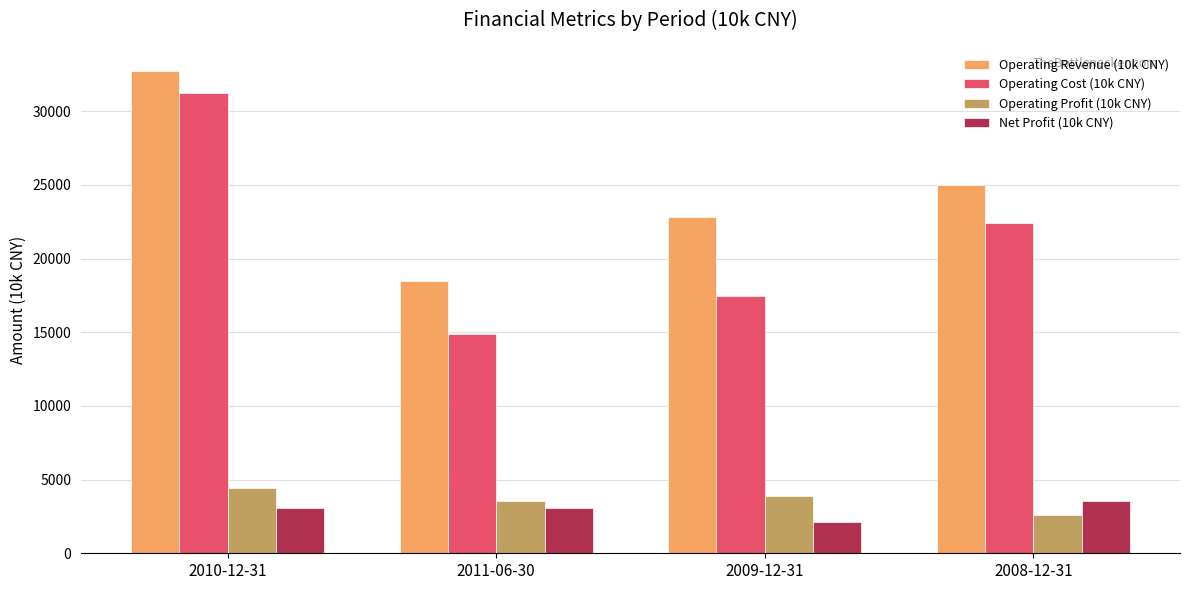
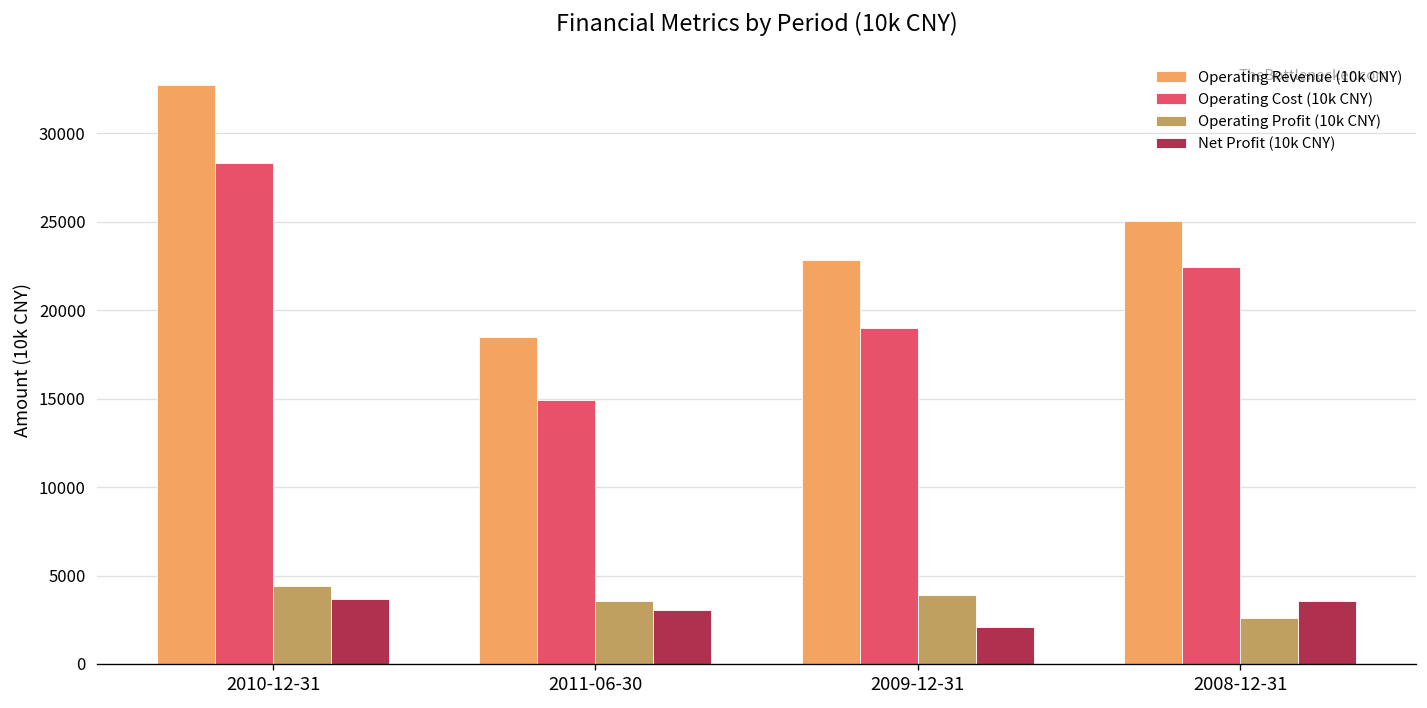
Operating Cost (10k CNY), 2010-12-31: 31200 -> 28300
Net Profit (10k CNY), 2010-12-31: 3100 -> 3700
Operating Cost (10k CNY), 2009-12-31: 17400 -> 19000
